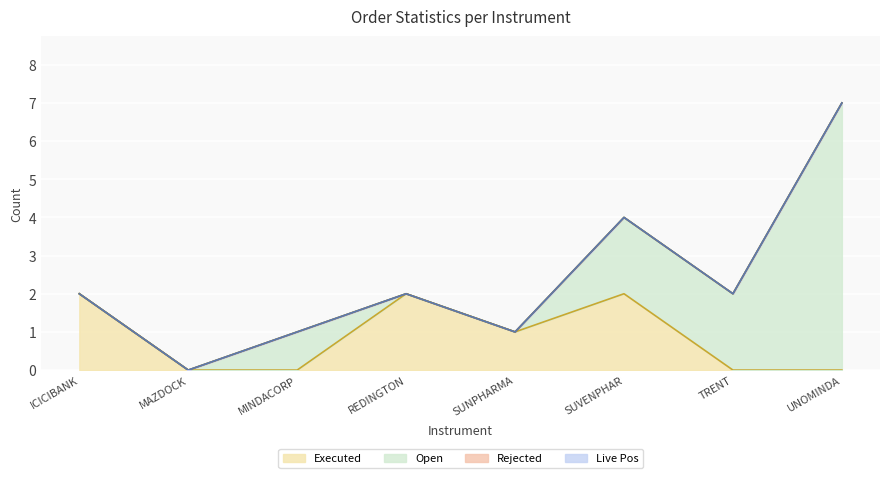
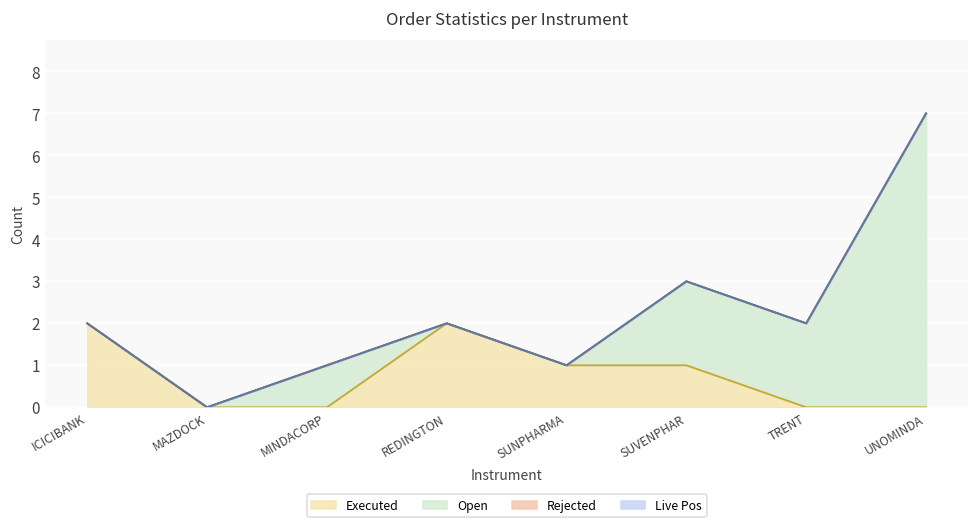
Executed, SUVENPHAR: 2 -> 1
